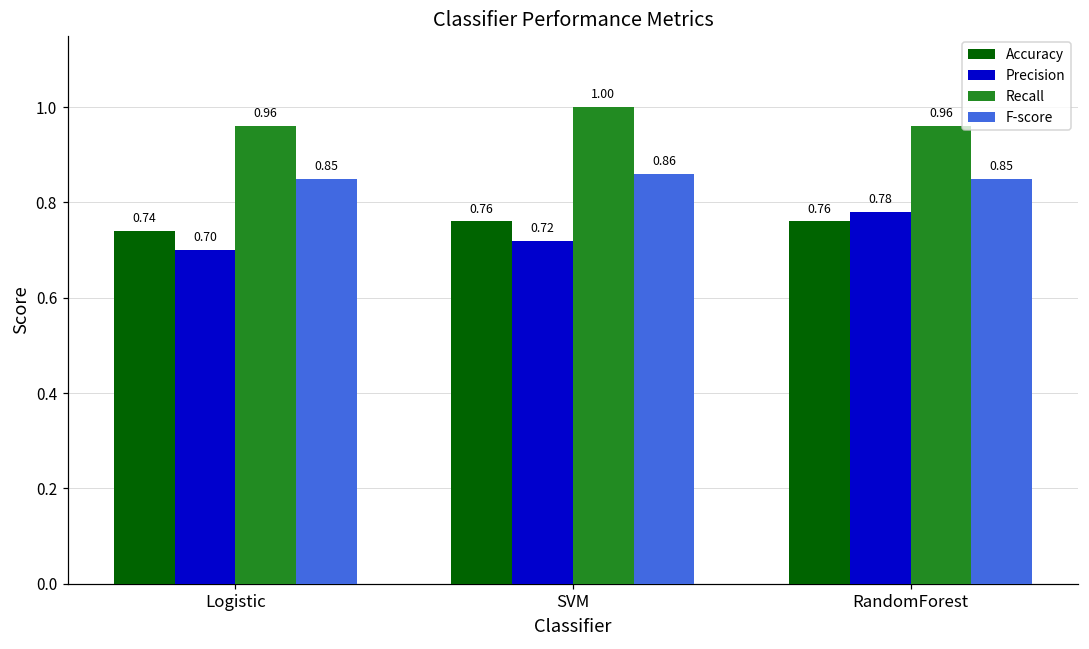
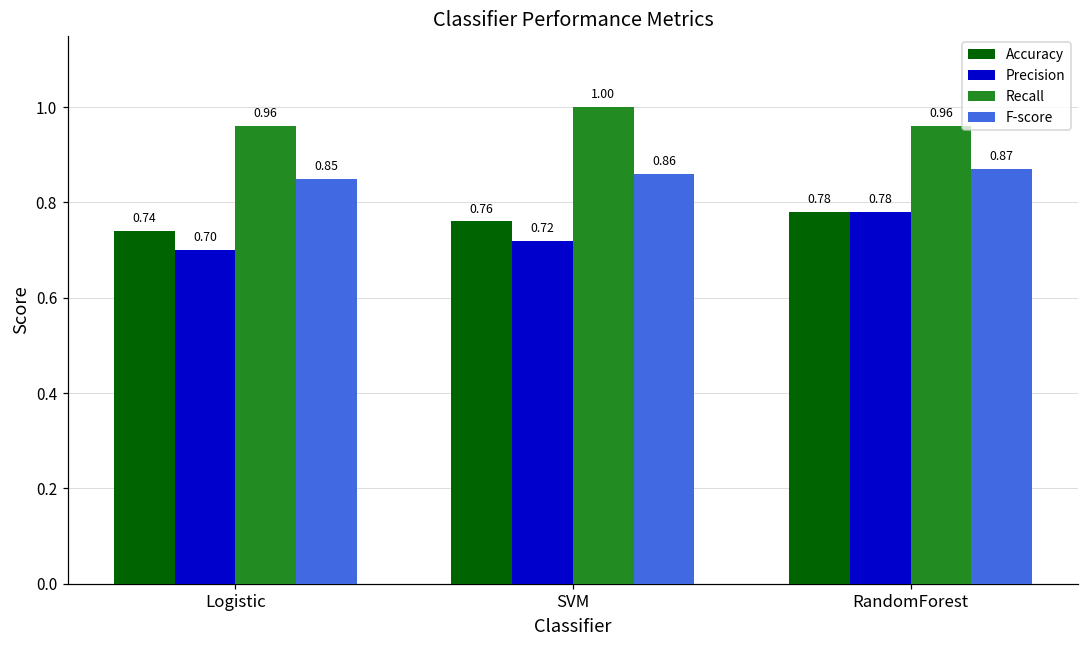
Accuracy, RandomForest: 0.76 -> 0.78
F-score, RandomForest: 0.85 -> 0.87
